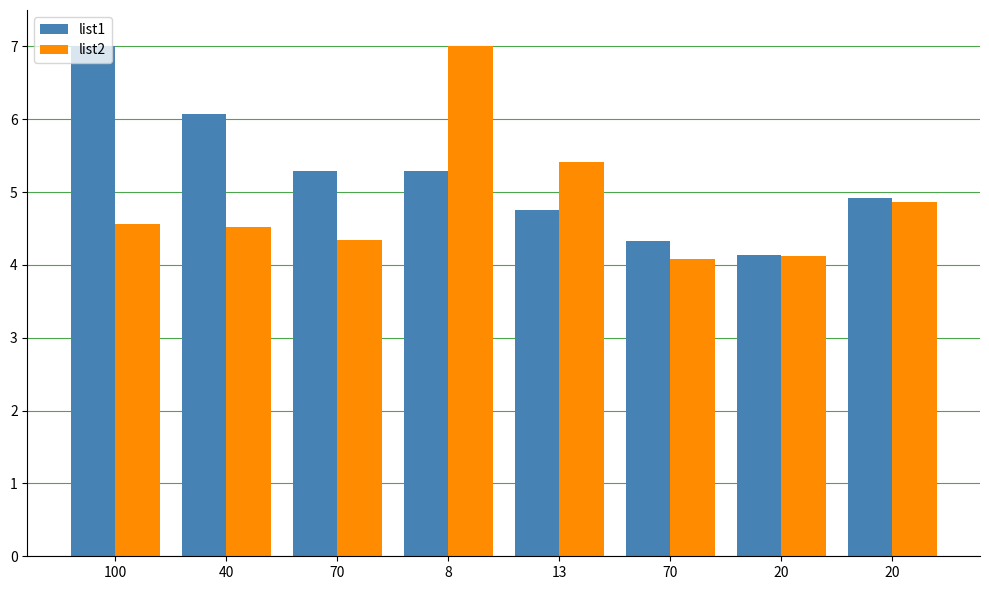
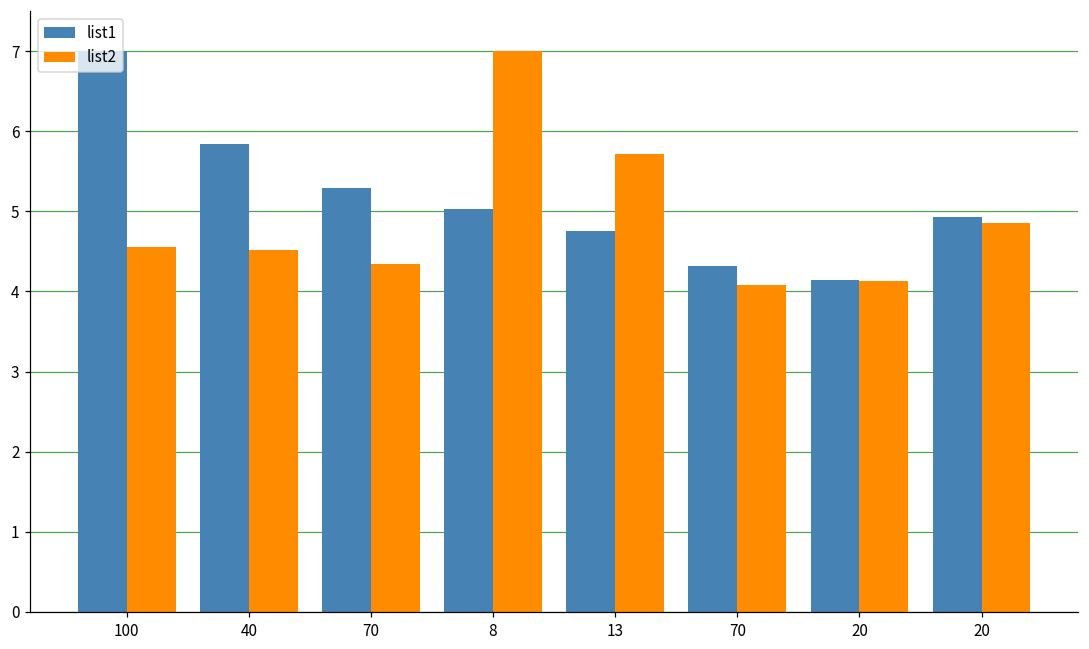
list1, 40: 6.1 -> 5.8
list1, 8: 5.3 -> 5.0
list2, 13: 5.4 -> 5.7
